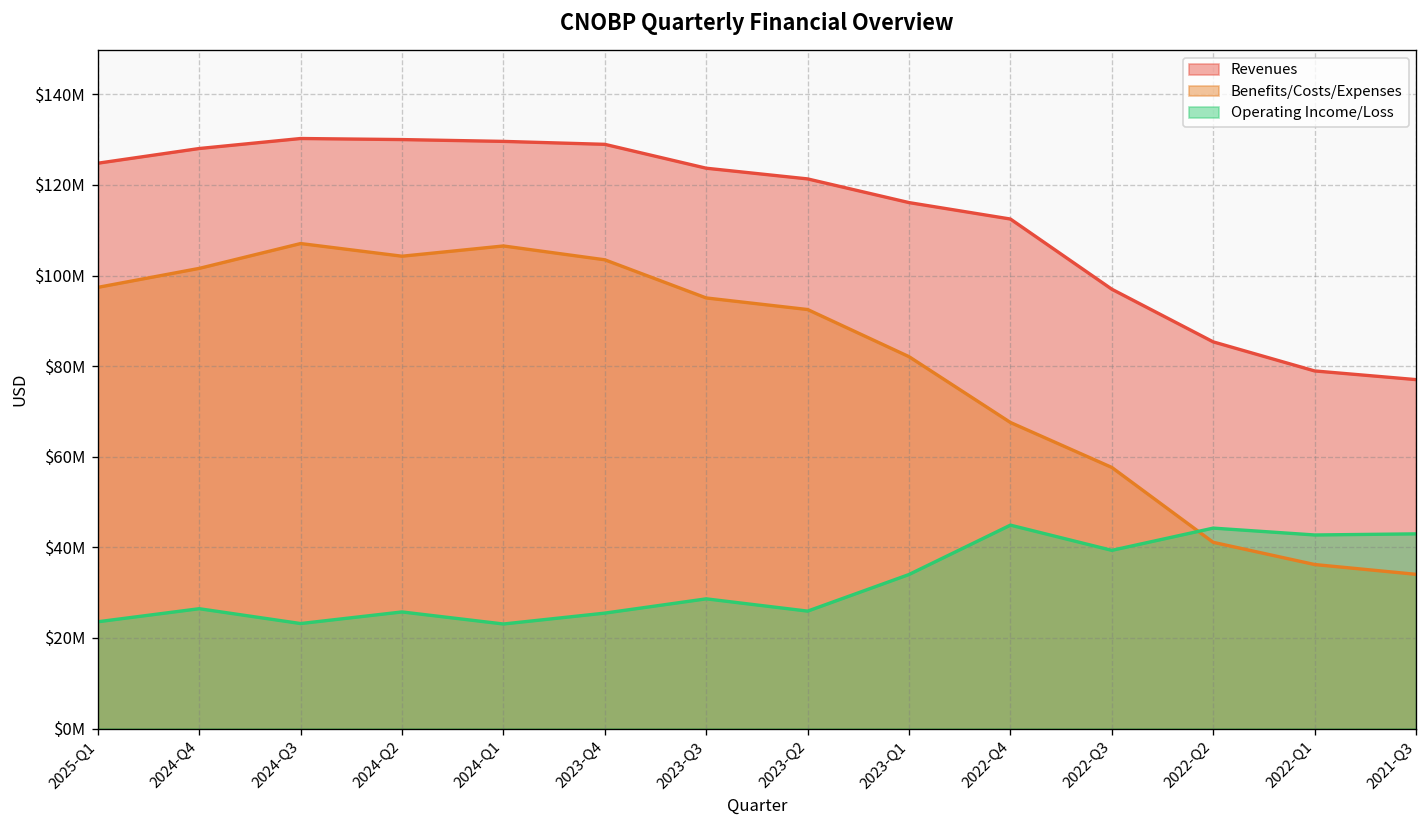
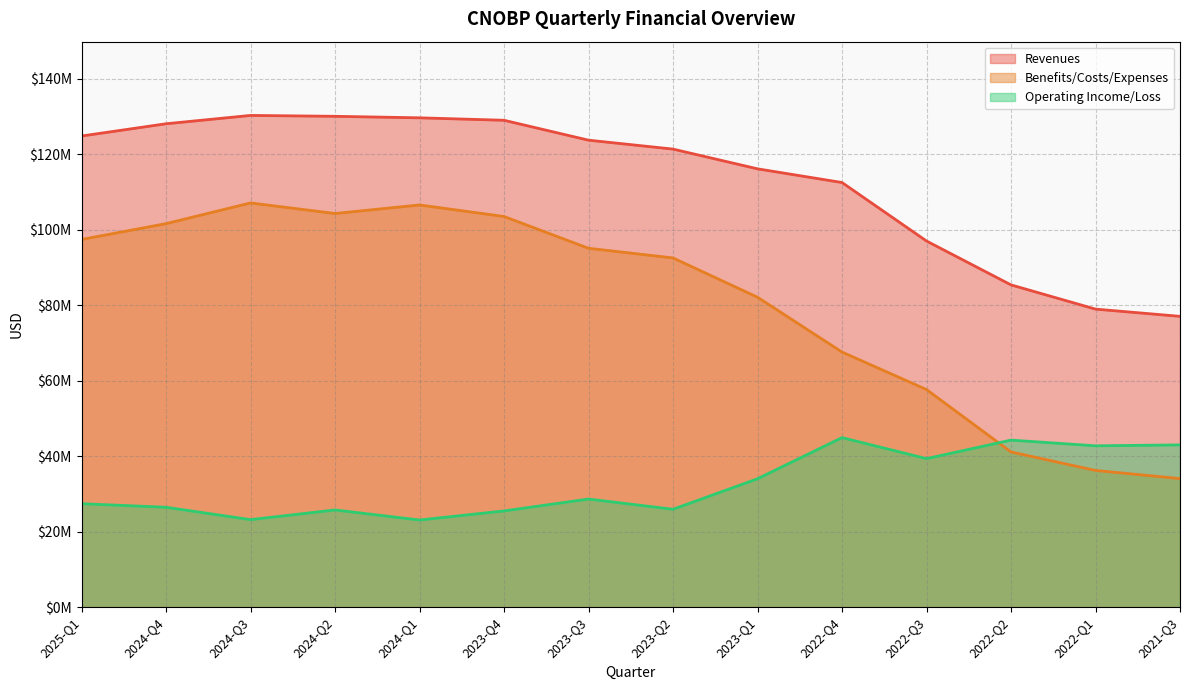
Operating Income/Loss, 2025-Q1: $24000000 -> $27000000
